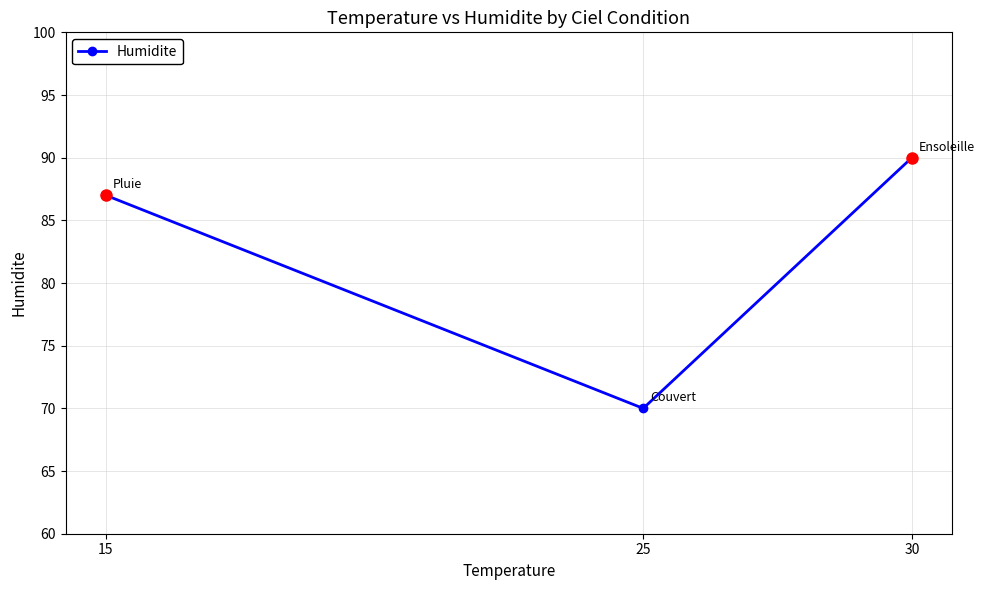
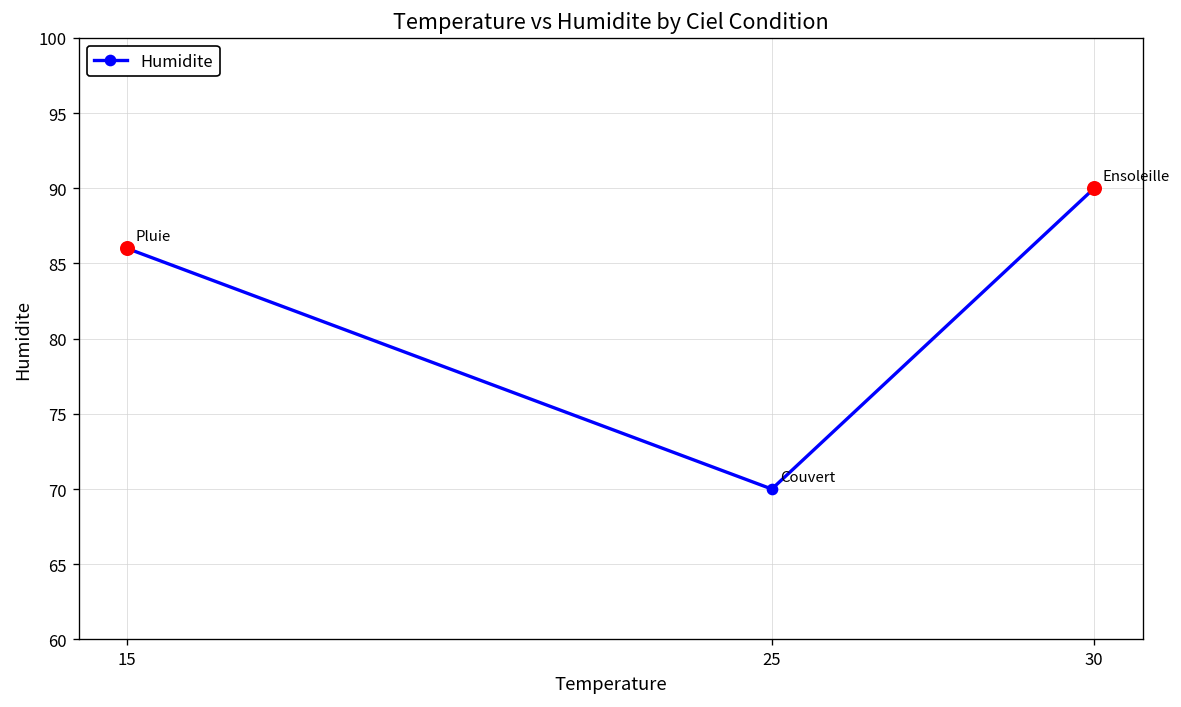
Humidite, 15: 87 -> 86
